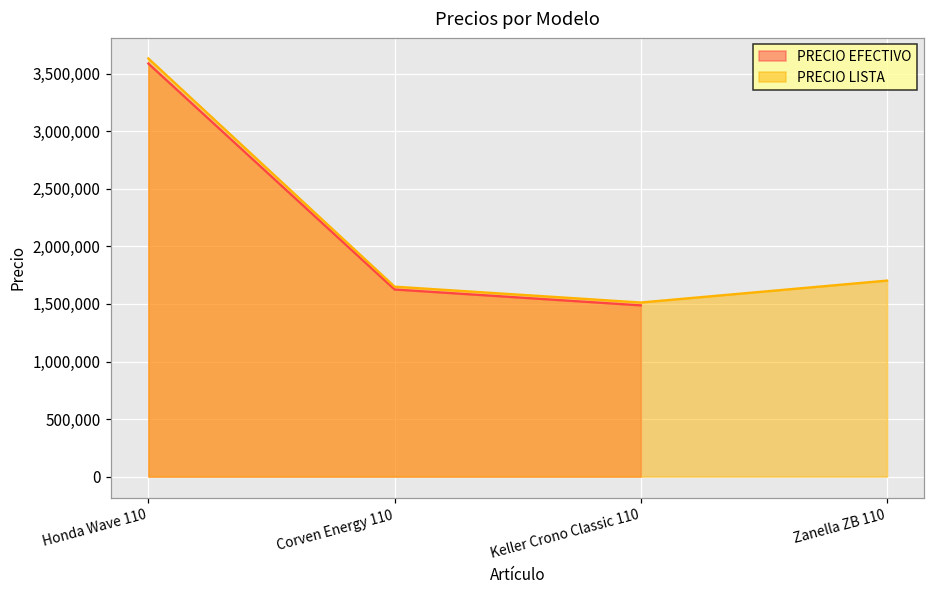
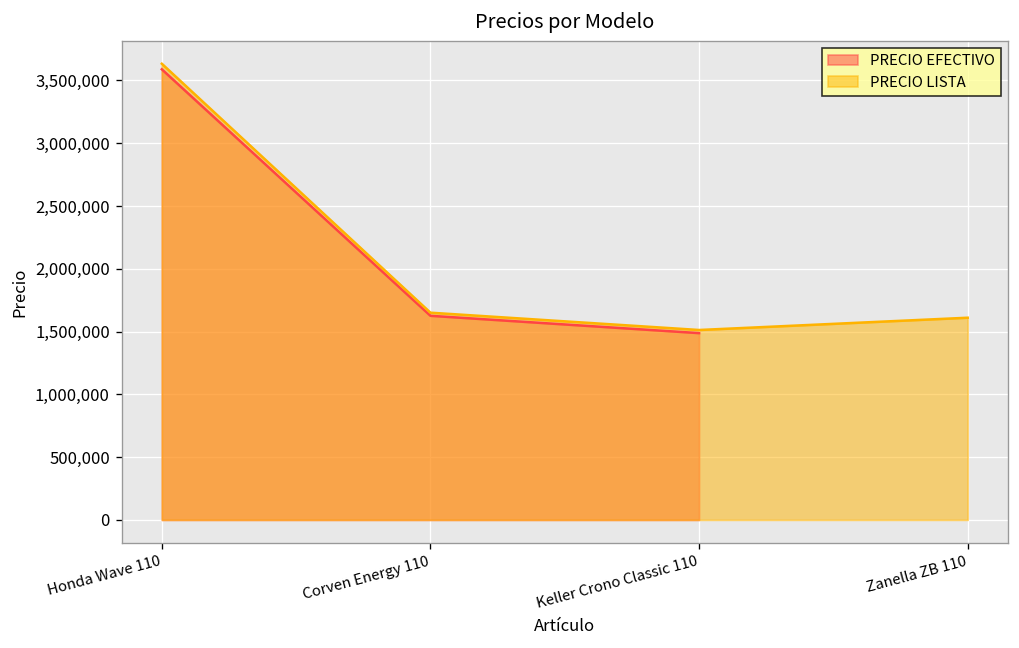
PRECIO LISTA, Zanella ZB 110: 1,700,000 -> 1,610,000
